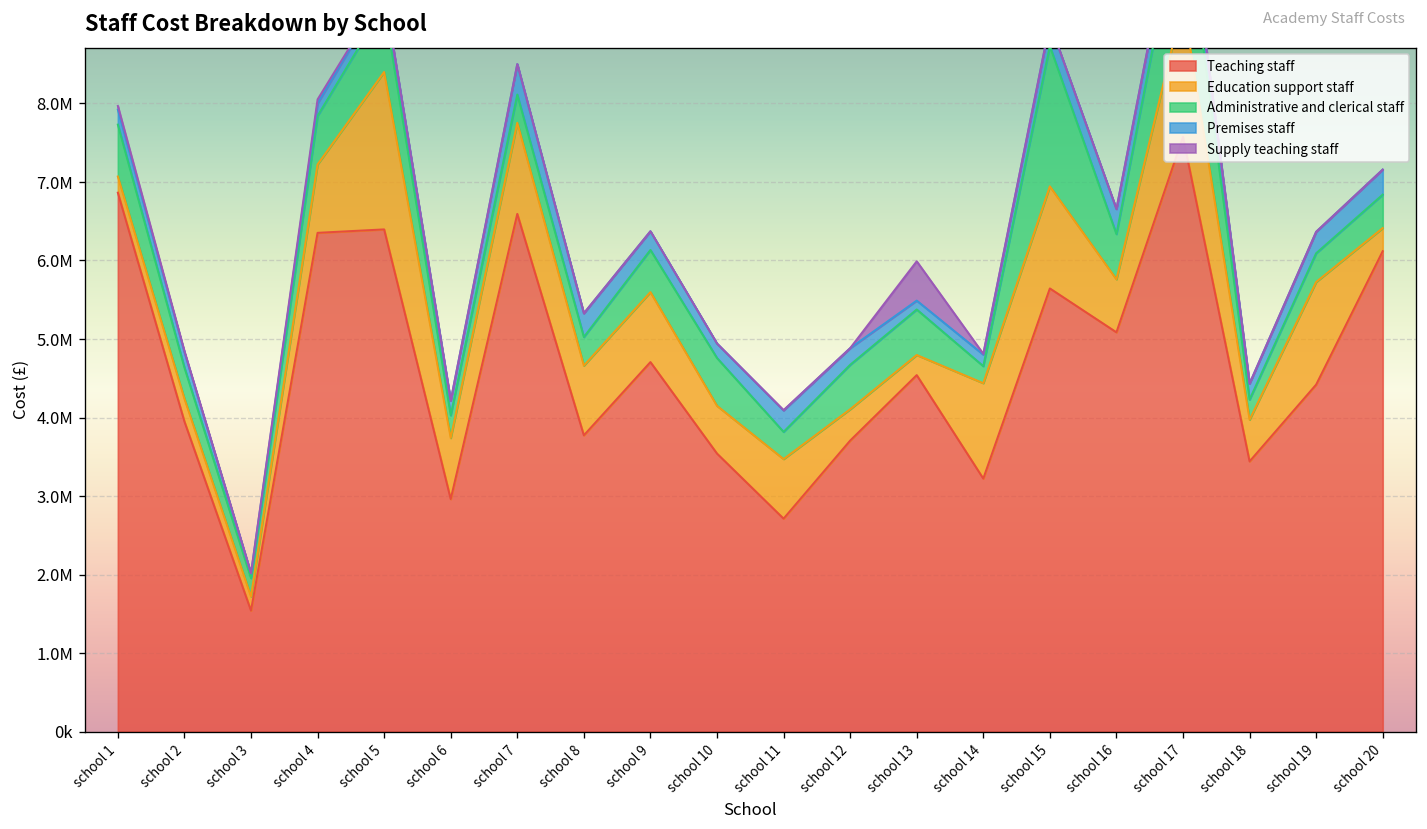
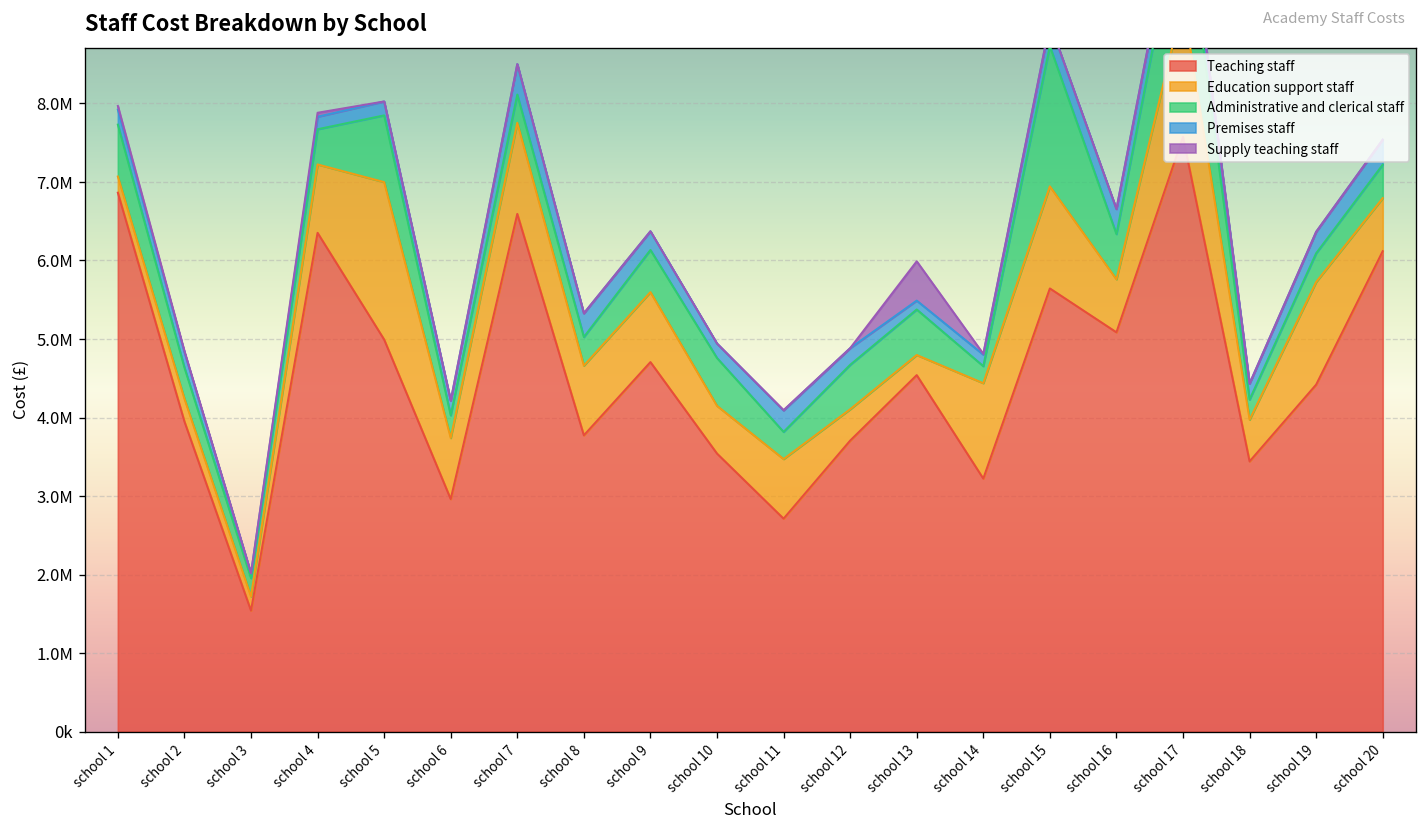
Administrative and clerical staff, school 4: 600000 -> 400000
Teaching staff, school 5: 6400000 -> 5000000
Education support staff, school 20: 300000 -> 700000
